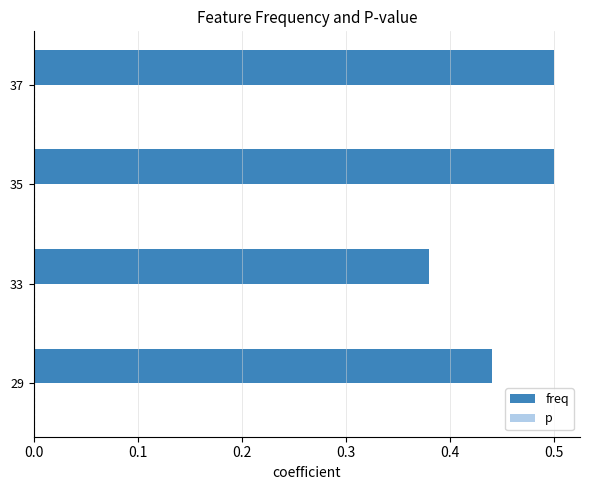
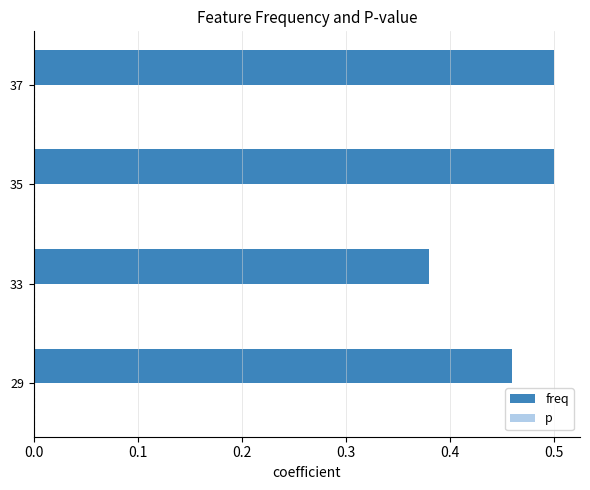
freq, 29: 0.440 -> 0.460
